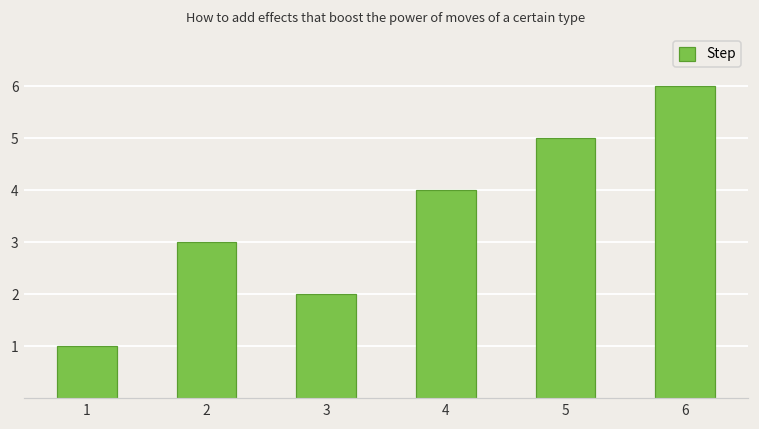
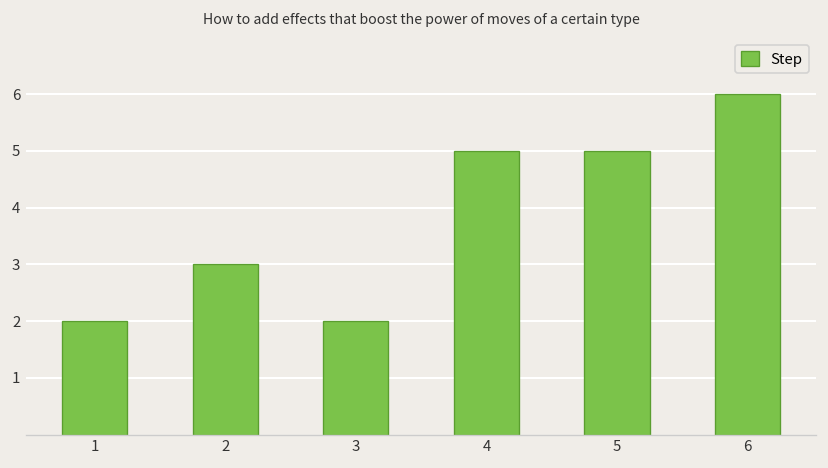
1: 1 -> 2
4: 4 -> 5
